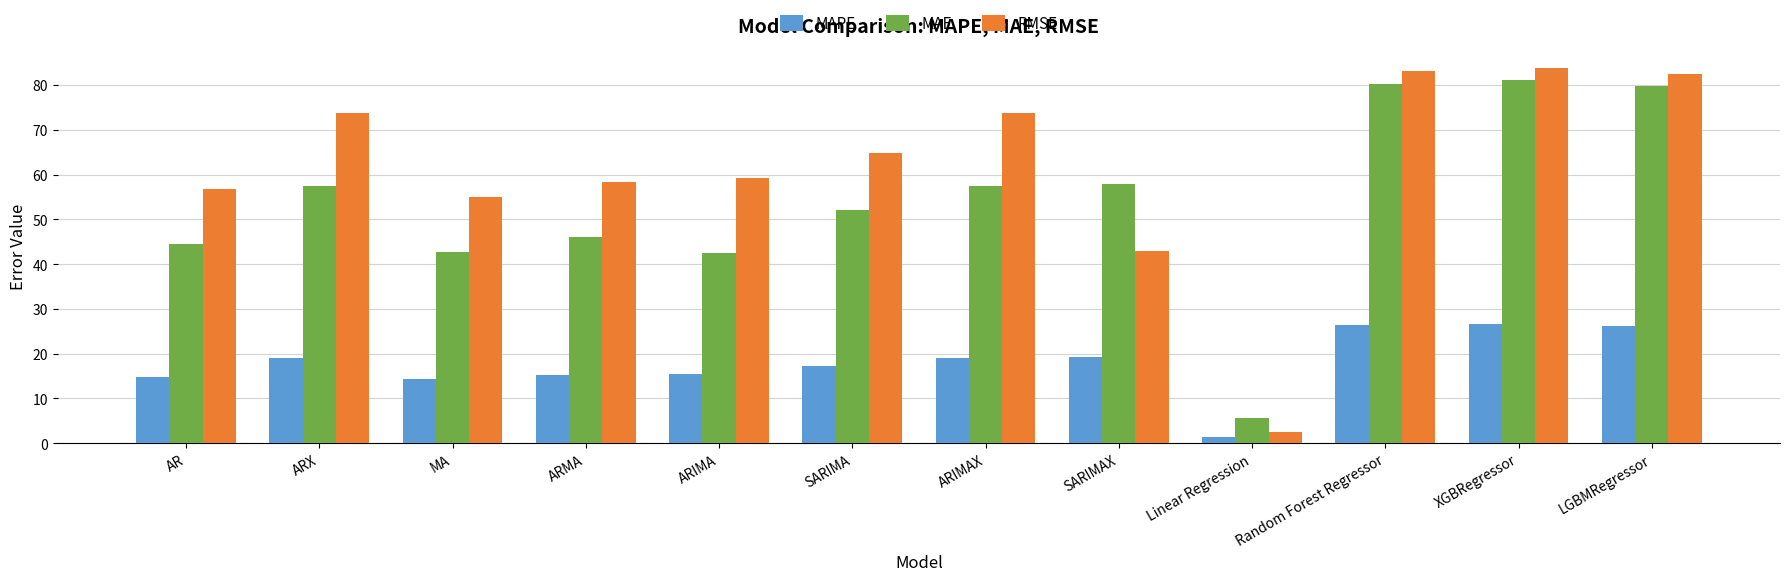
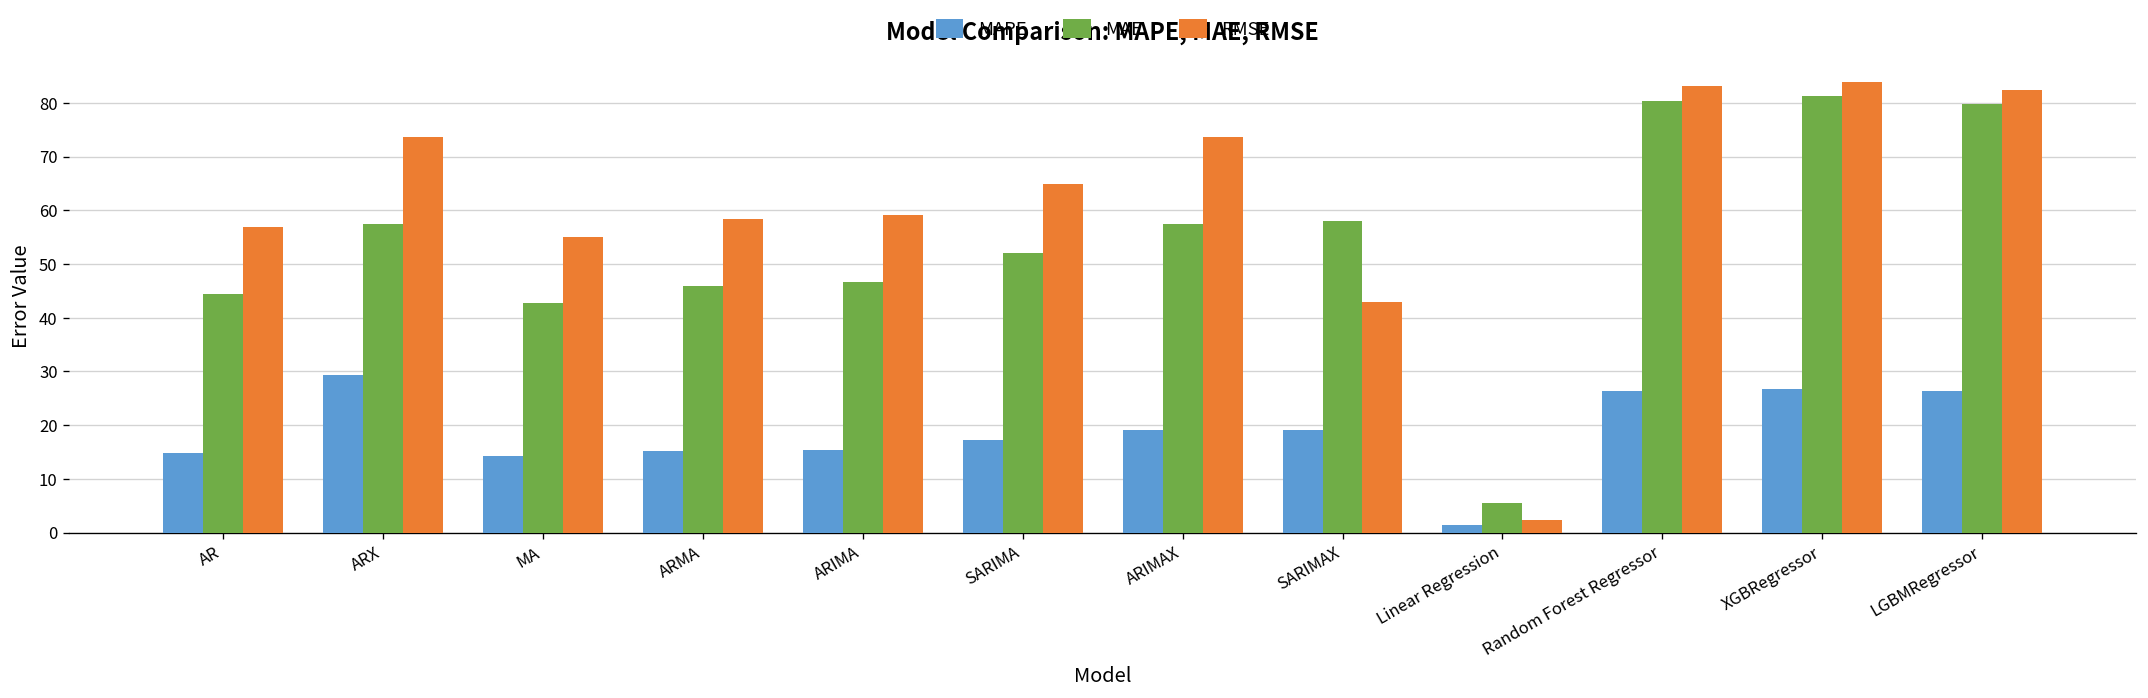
MAPE, ARX: 19 -> 29
MAE, ARIMA: 42 -> 47
